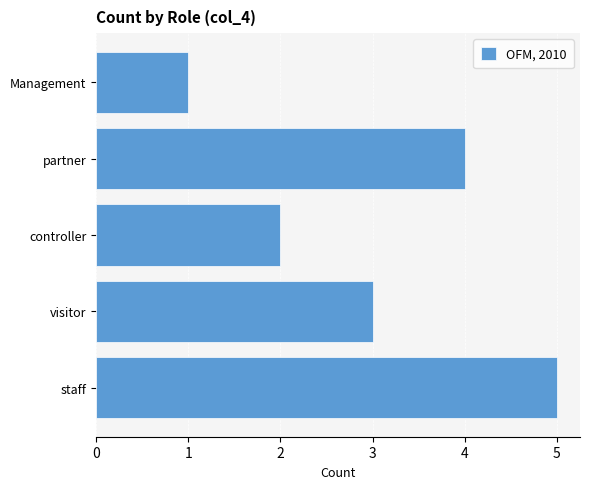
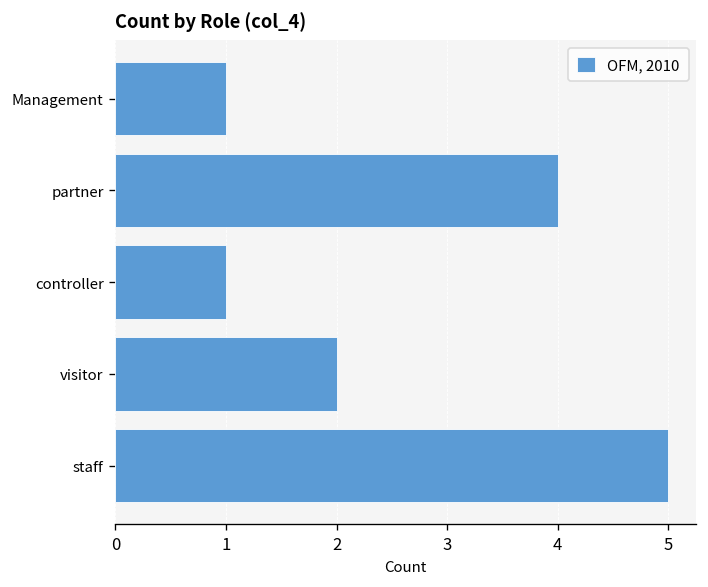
controller: 2 -> 1
visitor: 3 -> 2
